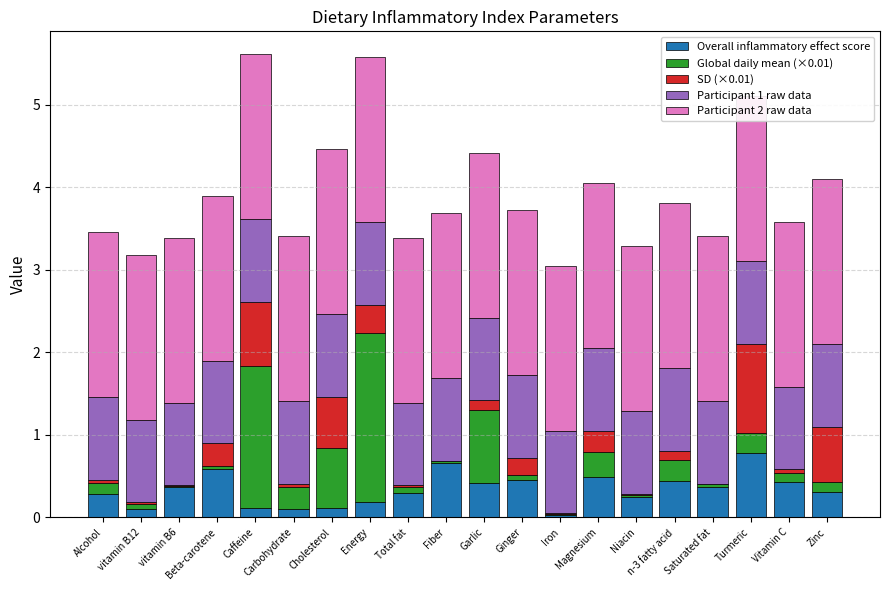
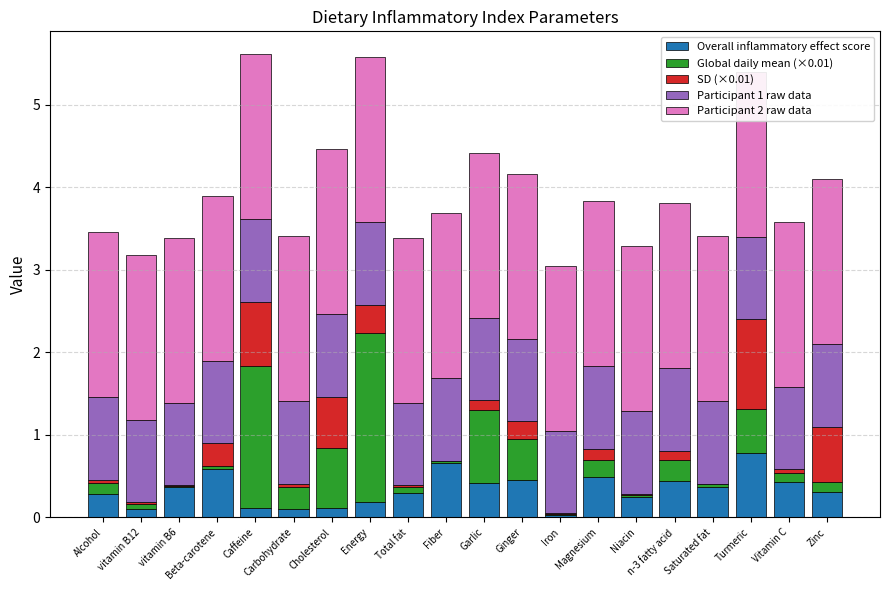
Global daily mean (×0.01), Ginger: 0.1 -> 0.5
Global daily mean (×0.01), Magnesium: 0.3 -> 0.2
SD (×0.01), Magnesium: 0.3 -> 0.1
Global daily mean (×0.01), Turmeric: 0.2 -> 0.5
